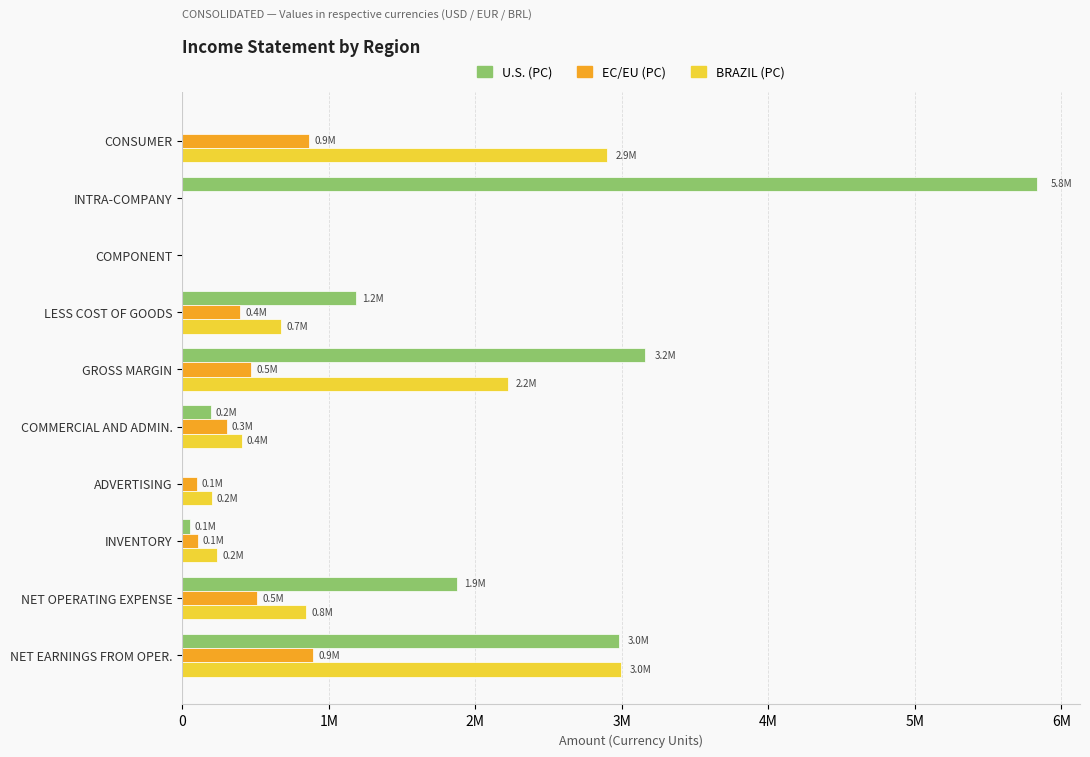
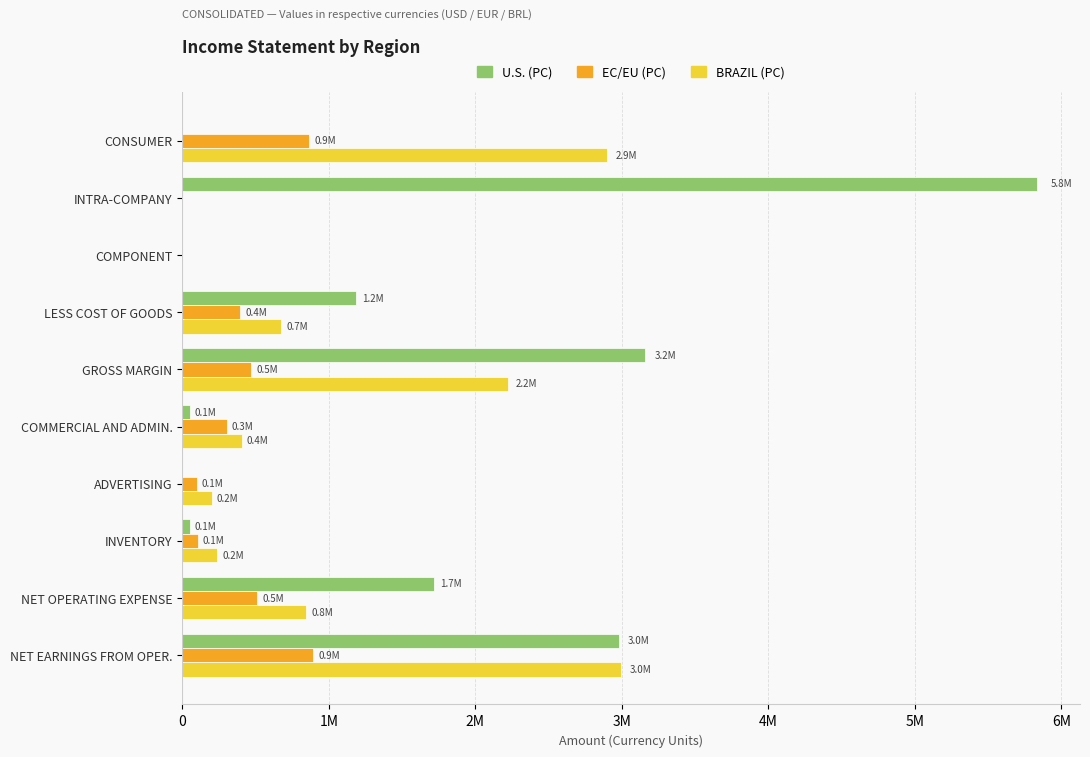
U.S. (PC), COMMERCIAL AND ADMIN.: 0.2M -> 0.1M
U.S. (PC), NET OPERATING EXPENSE: 1.9M -> 1.7M
